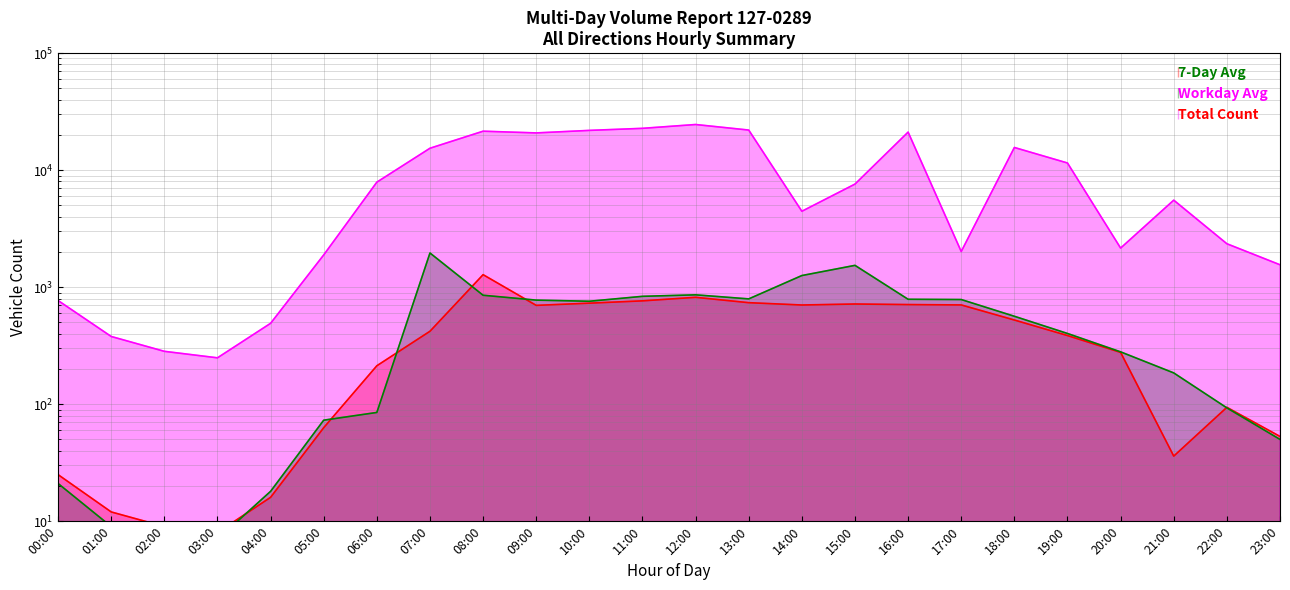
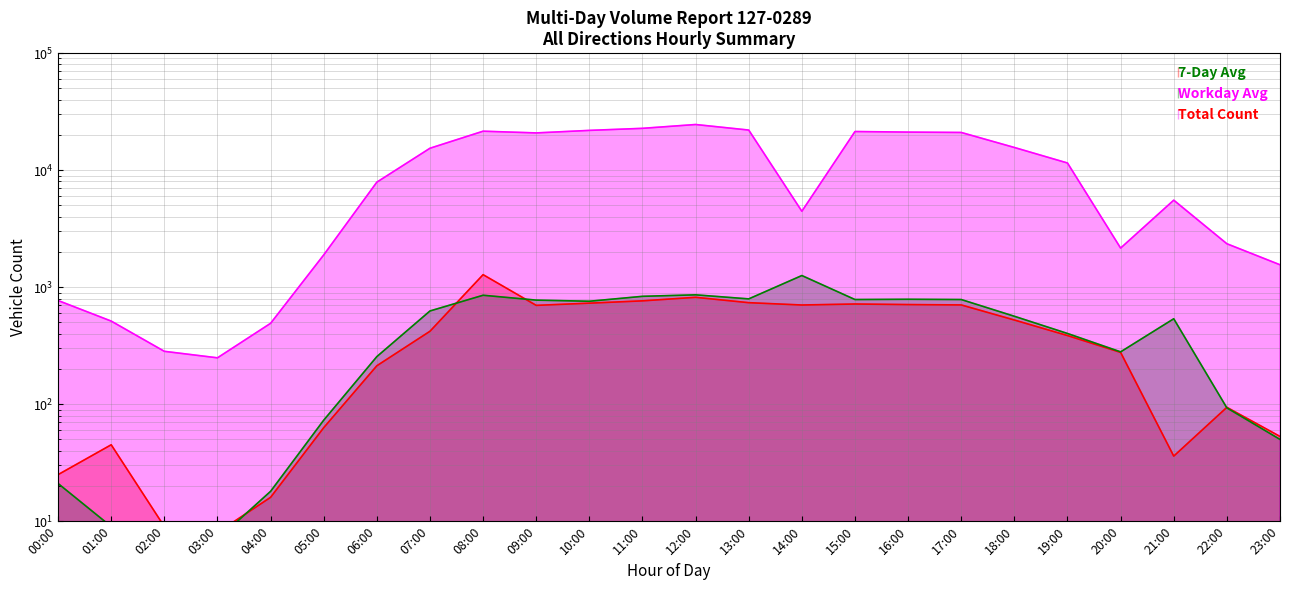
7-Day Avg, 01:00: 12 -> 45
Total Count, 01:00: 380 -> 500
Workday Avg, 06:00: 90 -> 260
Workday Avg, 07:00: 2000 -> 600
Workday Avg, 15:00: 1500 -> 800
Total Count, 15:00: 8000 -> 21000
Total Count, 17:00: 2000 -> 21000
Workday Avg, 21:00: 190 -> 500
